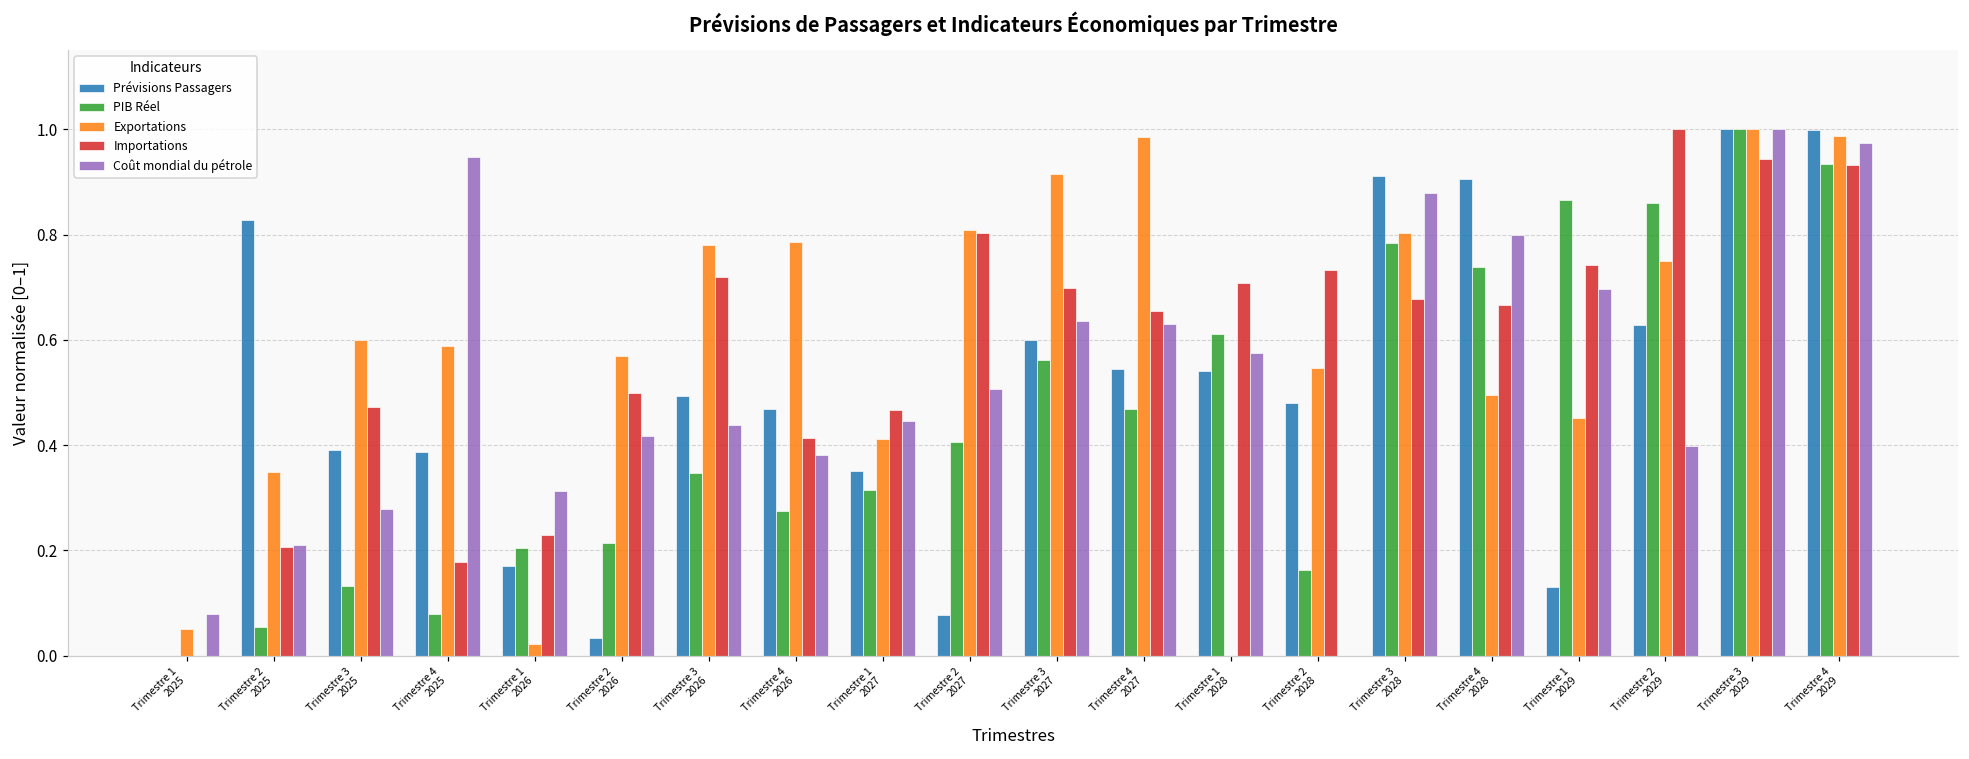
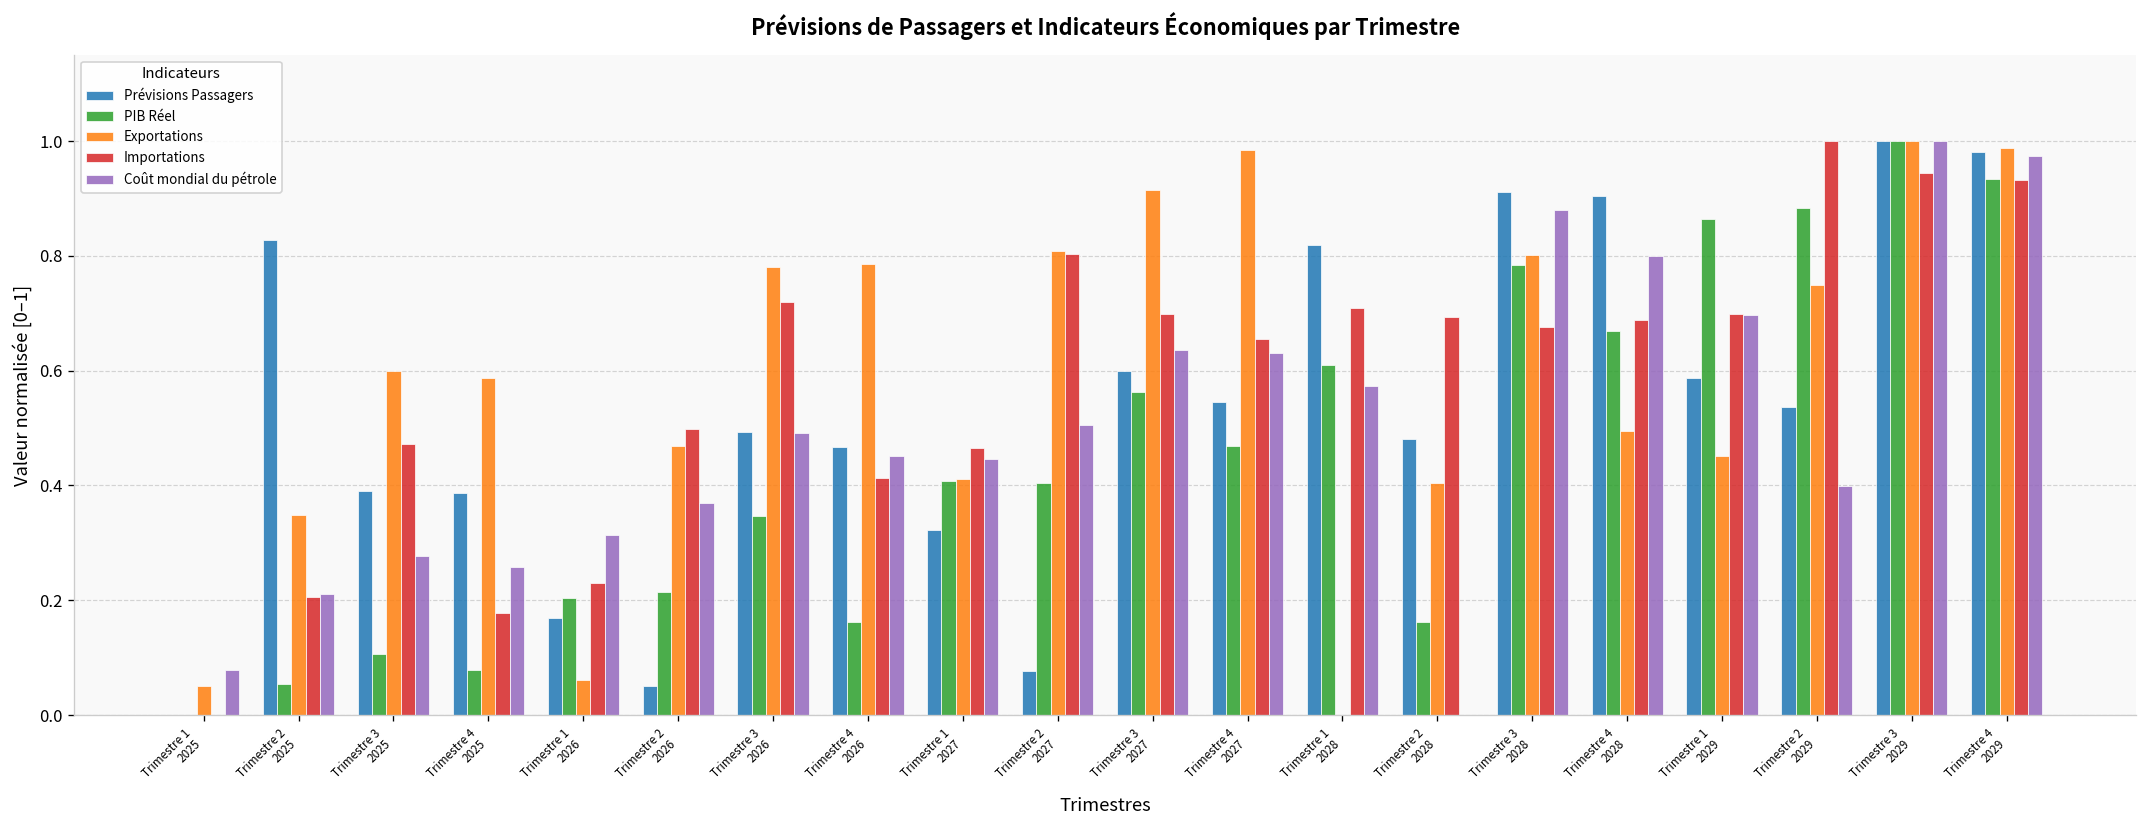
PIB Réel, Trimestre 3 2025: 0.13 -> 0.11
Coût mondial du pétrole, Trimestre 4 2025: 0.95 -> 0.26
Exportations, Trimestre 1 2026: 0.02 -> 0.06
Prévisions Passagers, Trimestre 2 2026: 0.03 -> 0.05
Exportations, Trimestre 2 2026: 0.57 -> 0.47
Coût mondial du pétrole, Trimestre 2 2026: 0.42 -> 0.37
Coût mondial du pétrole, Trimestre 3 2026: 0.44 -> 0.49
PIB Réel, Trimestre 4 2026: 0.27 -> 0.16
Coût mondial du pétrole, Trimestre 4 2026: 0.38 -> 0.45
Prévisions Passagers, Trimestre 1 2027: 0.35 -> 0.32
PIB Réel, Trimestre 1 2027: 0.31 -> 0.41
Prévisions Passagers, Trimestre 1 2028: 0.54 -> 0.82
Exportations, Trimestre 2 2028: 0.55 -> 0.40
Importations, Trimestre 2 2028: 0.73 -> 0.69
PIB Réel, Trimestre 4 2028: 0.74 -> 0.67
Importations, Trimestre 4 2028: 0.67 -> 0.69
Prévisions Passagers, Trimestre 1 2029: 0.13 -> 0.59
Importations, Trimestre 1 2029: 0.74 -> 0.70
Prévisions Passagers, Trimestre 2 2029: 0.63 -> 0.54
PIB Réel, Trimestre 2 2029: 0.86 -> 0.88
Prévisions Passagers, Trimestre 4 2029: 1.00 -> 0.98
